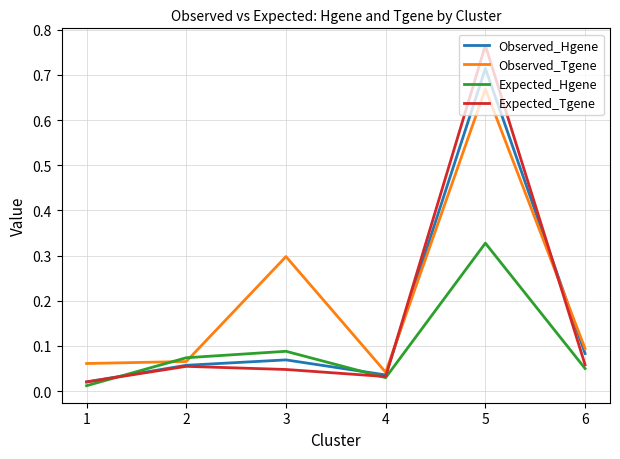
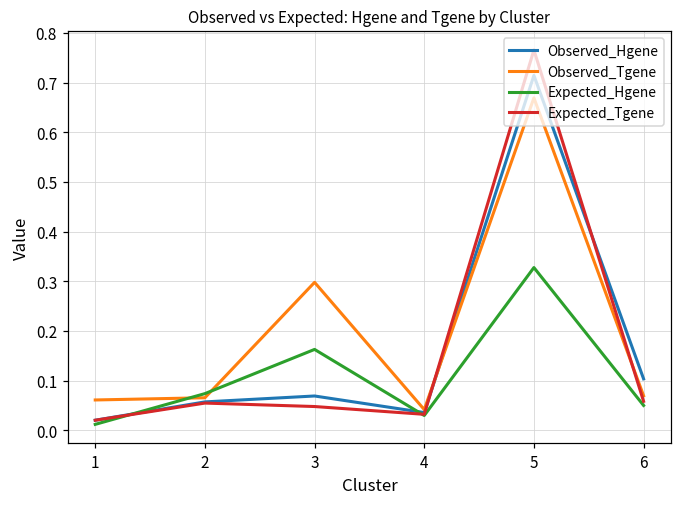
Expected_Hgene, 3: 0.09 -> 0.16
Observed_Hgene, 6: 0.08 -> 0.10
Observed_Tgene, 6: 0.09 -> 0.07
